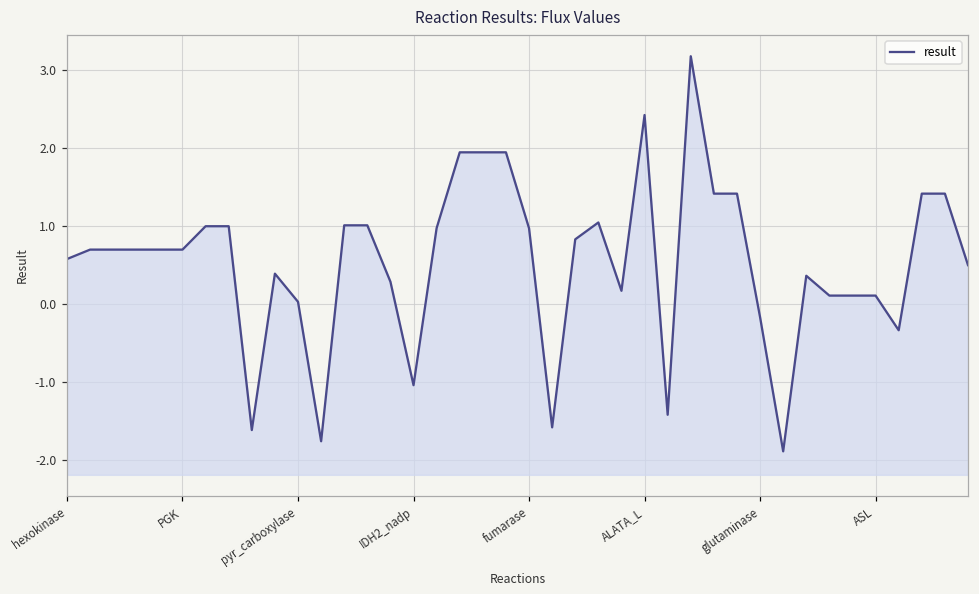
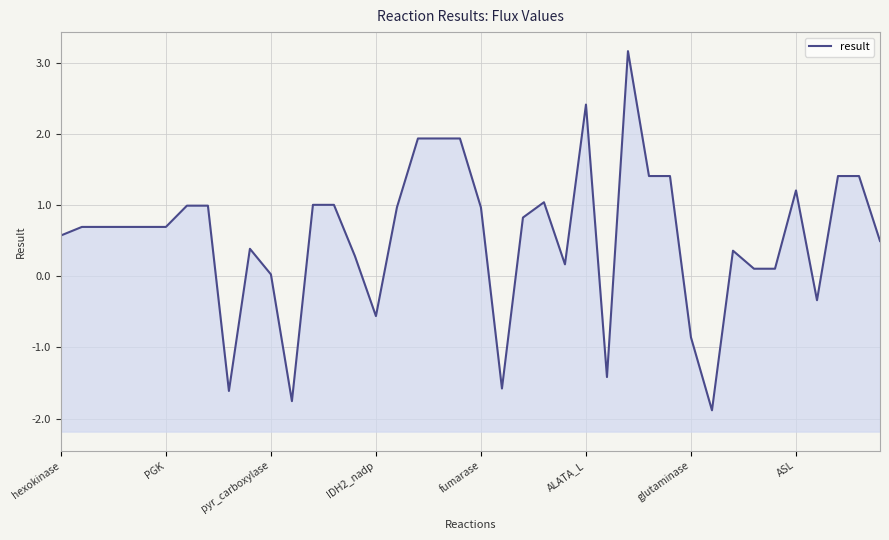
IDH2_nadp: -1.0 -> -0.6
glutaminase: -0.2 -> -0.9
ASL: 0.1 -> 1.2
